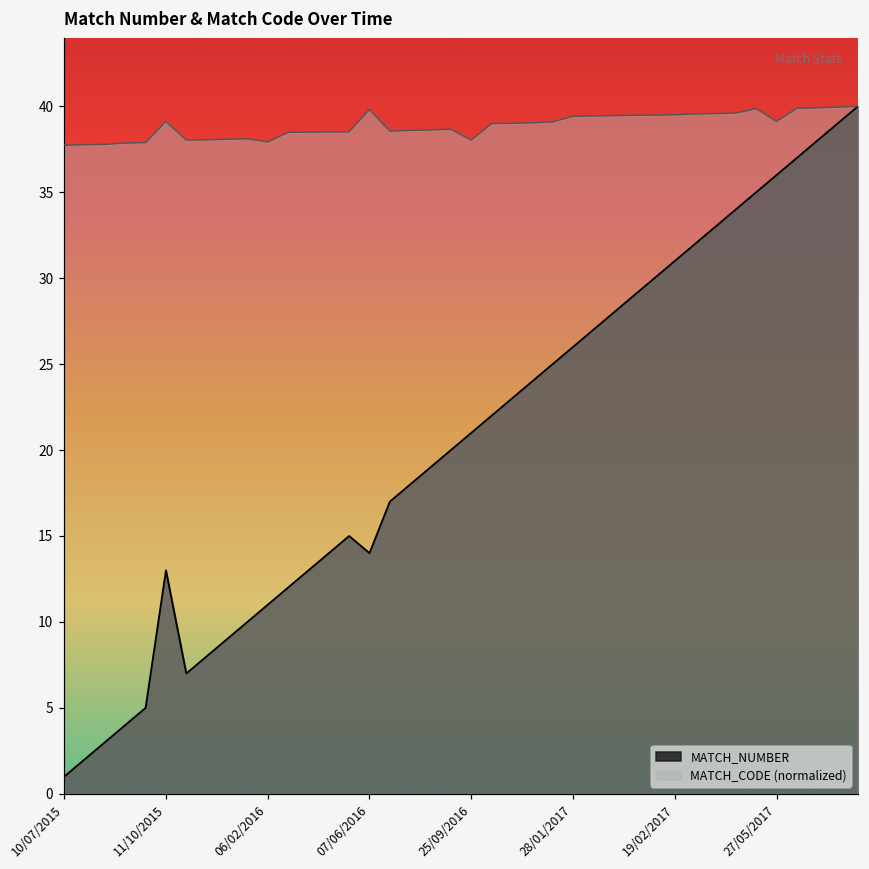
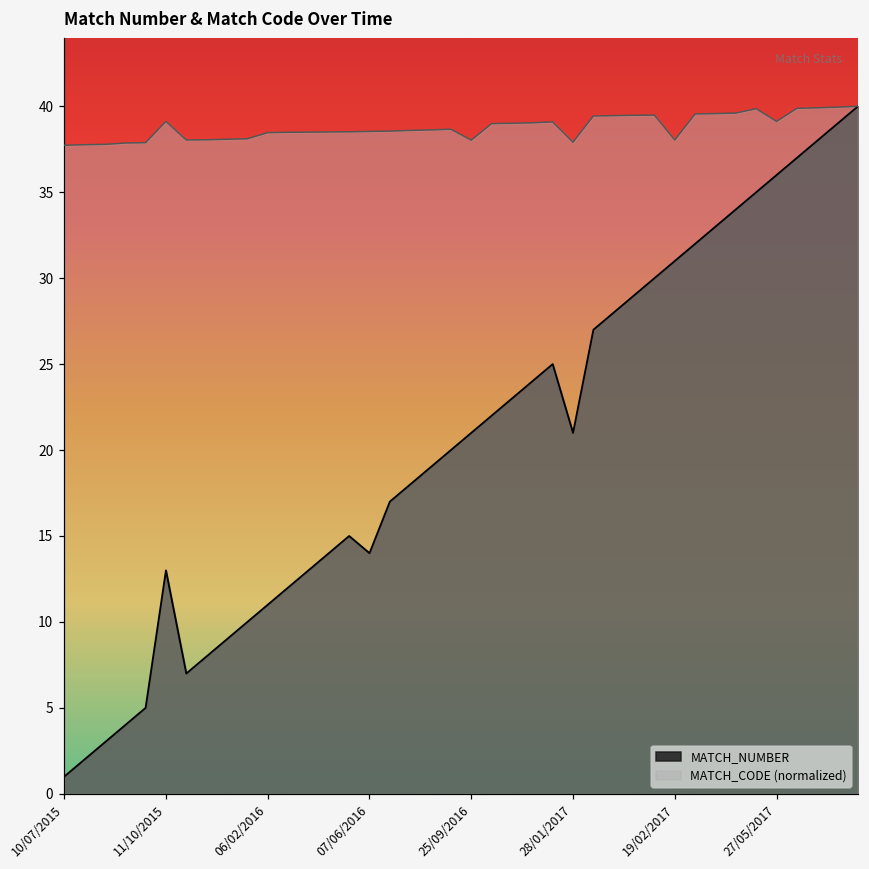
MATCH_CODE (normalized), 06/02/2016: 37.9 -> 38.5
MATCH_CODE (normalized), 07/06/2016: 39.8 -> 38.5
MATCH_NUMBER, 28/01/2017: 26 -> 21
MATCH_CODE (normalized), 28/01/2017: 39.4 -> 37.9
MATCH_CODE (normalized), 19/02/2017: 39.5 -> 38.0
